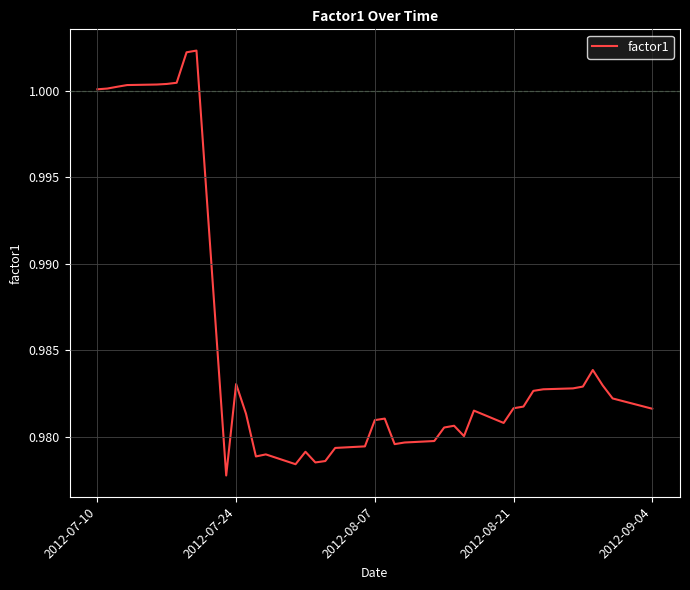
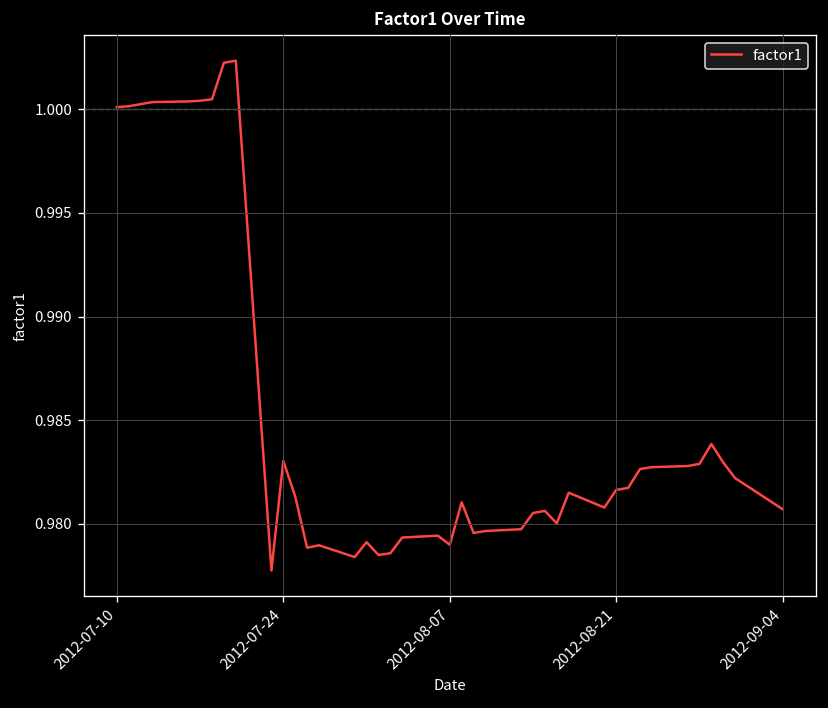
2012-08-07: 0.9810 -> 0.9790
2012-09-04: 0.9816 -> 0.9807
